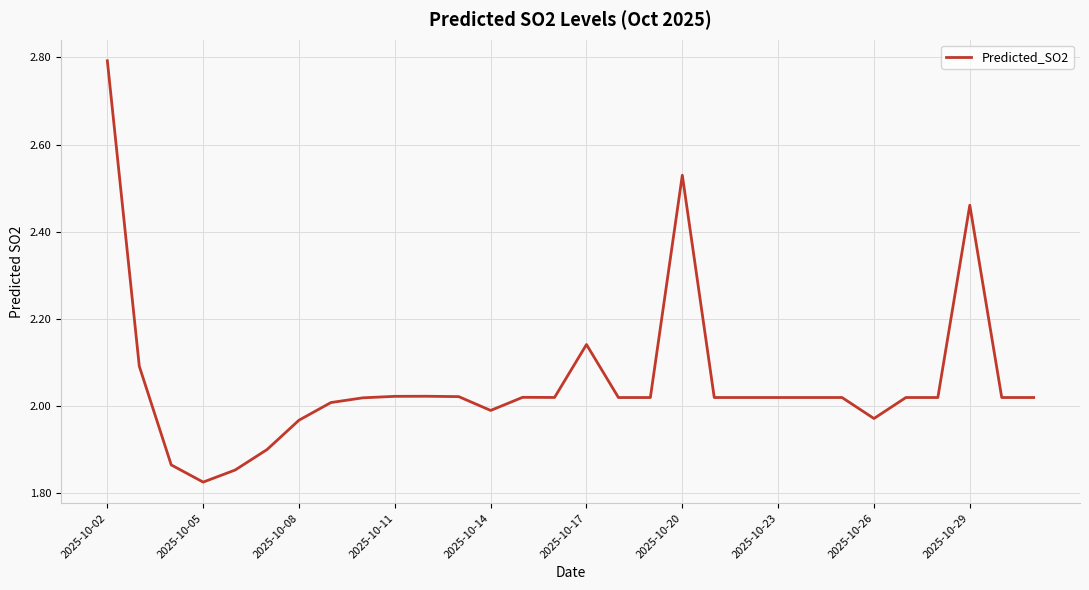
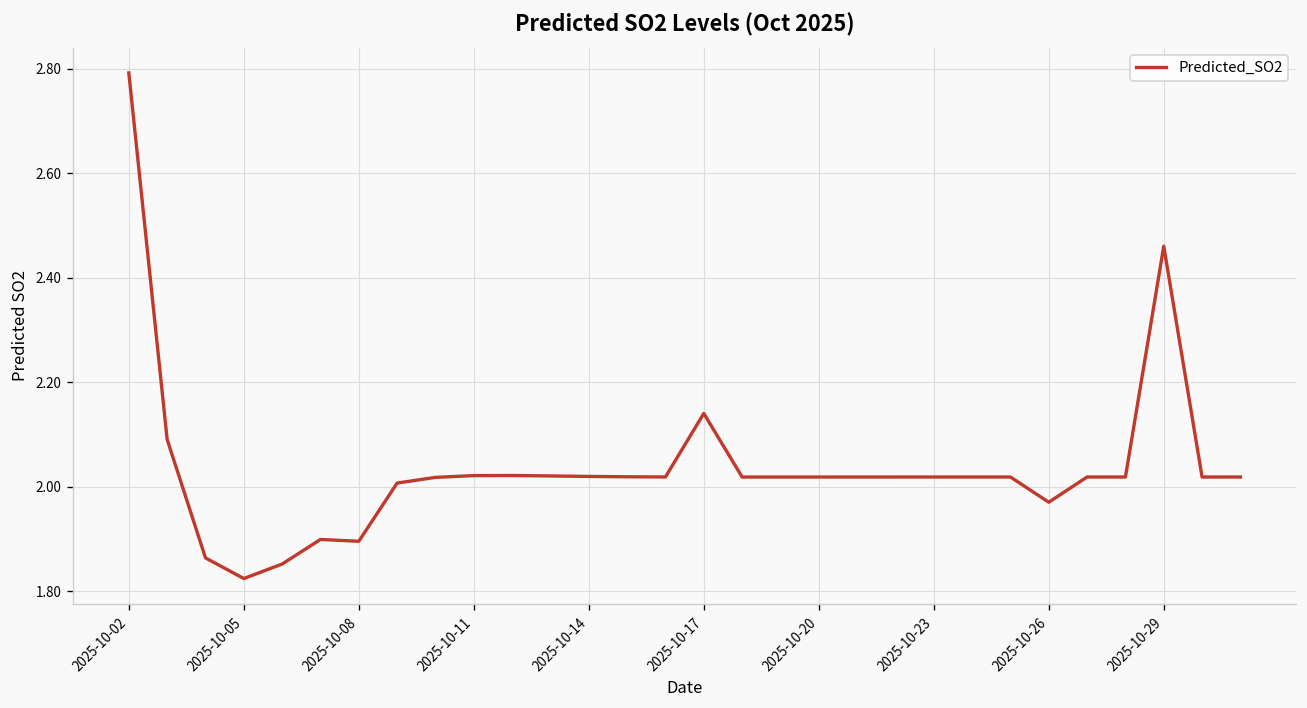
2025-10-08: 1.97 -> 1.90
2025-10-14: 1.99 -> 2.02
2025-10-20: 2.53 -> 2.02
